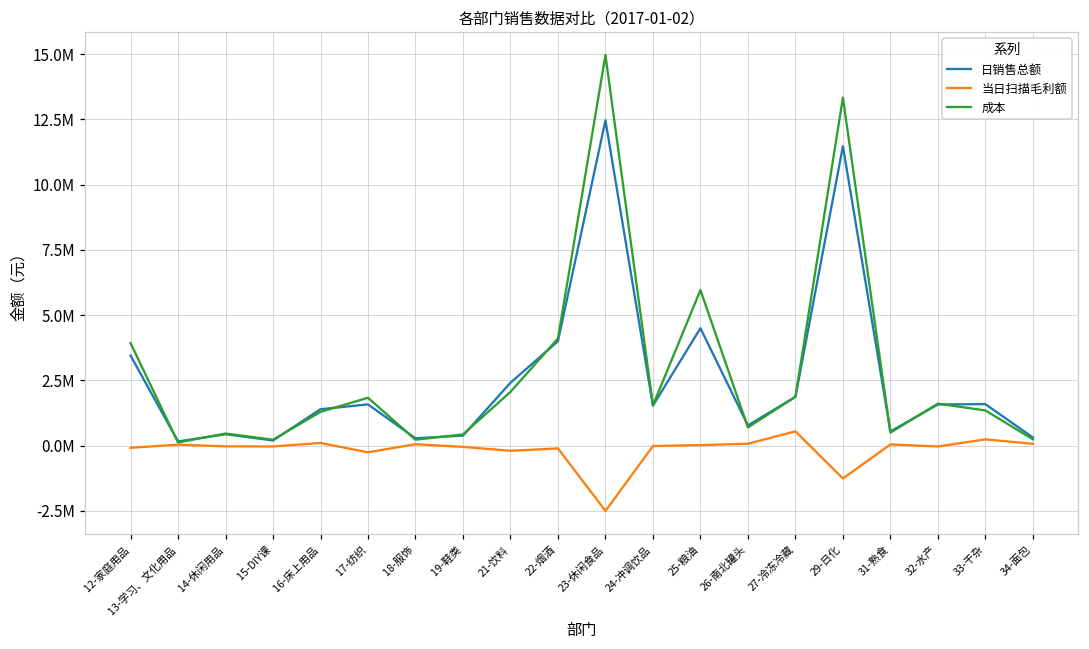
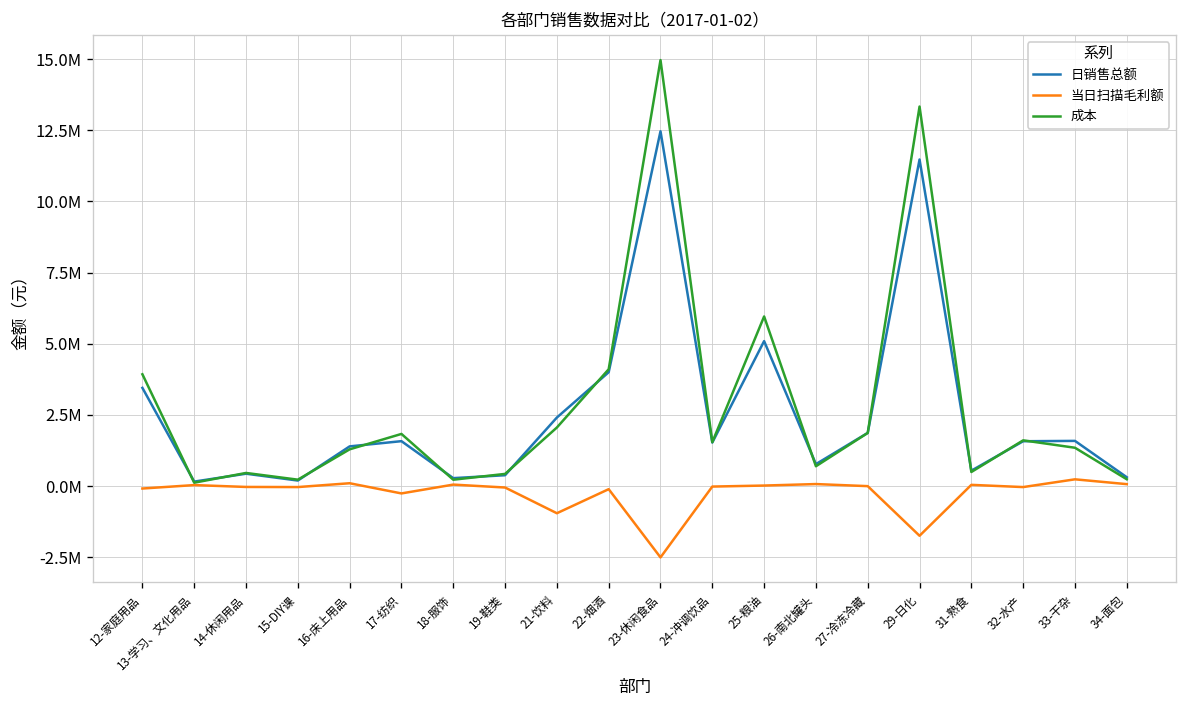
当日扫描毛利额, 21-饮料: -200000 -> -900000
日销售总额, 25-粮油: 4500000 -> 5100000
当日扫描毛利额, 27-冷冻冷藏: 500000 -> 0
当日扫描毛利额, 29-日化: -1300000 -> -1700000
